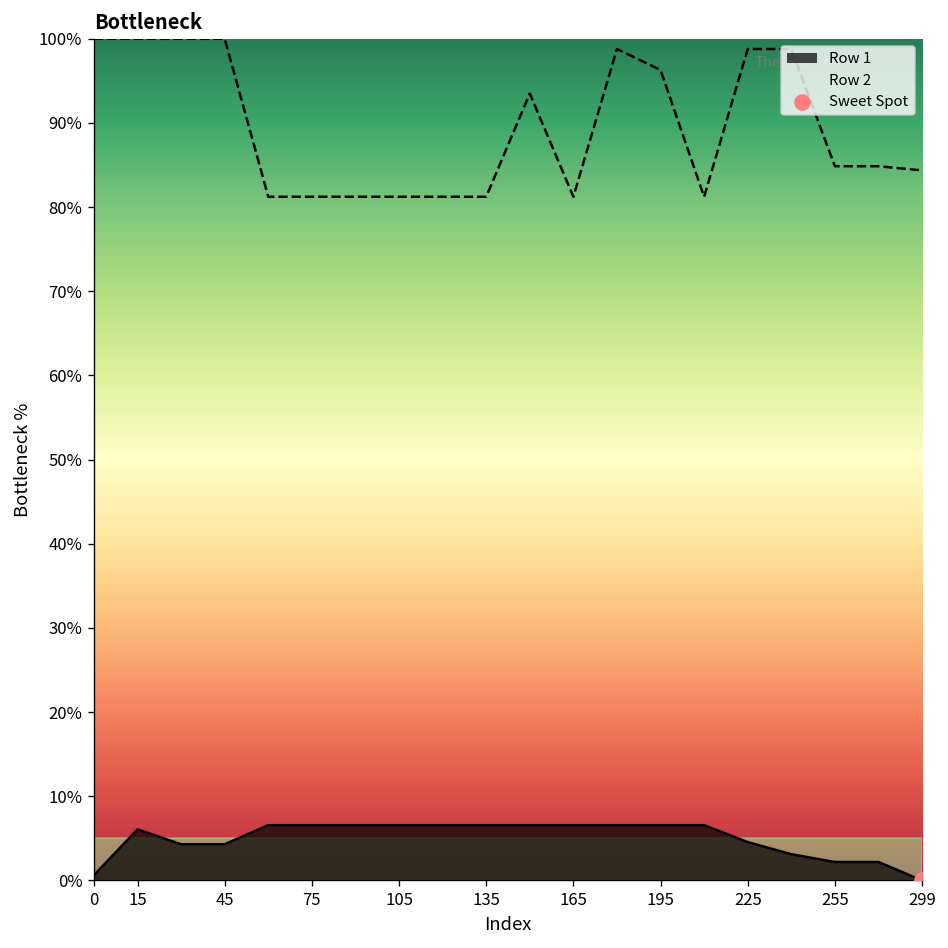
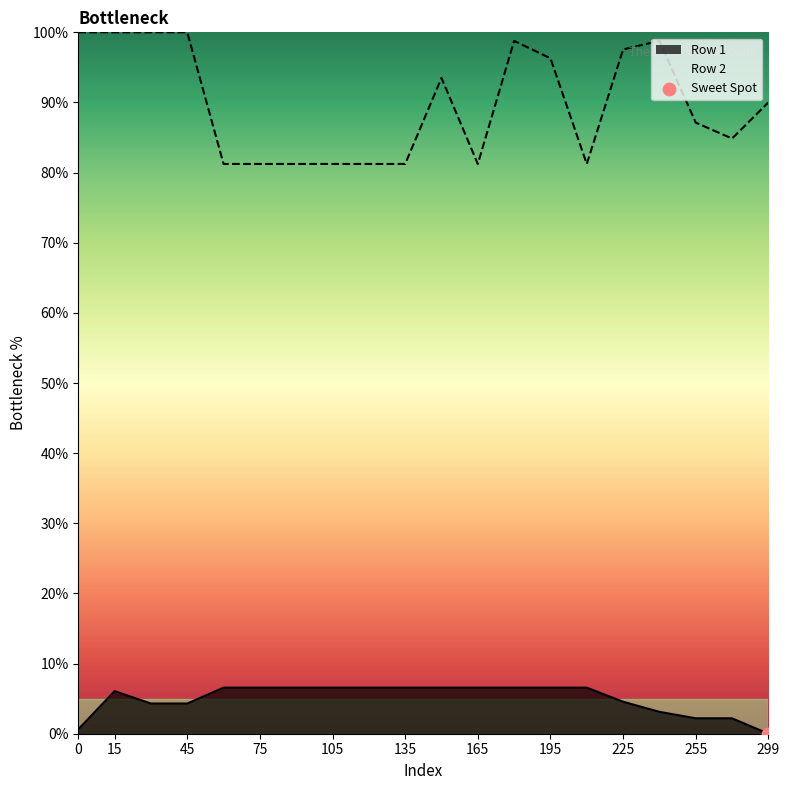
Row 2, 225: 99% -> 98%
Row 2, 255: 85% -> 87%
Row 2, 299: 84% -> 90%
